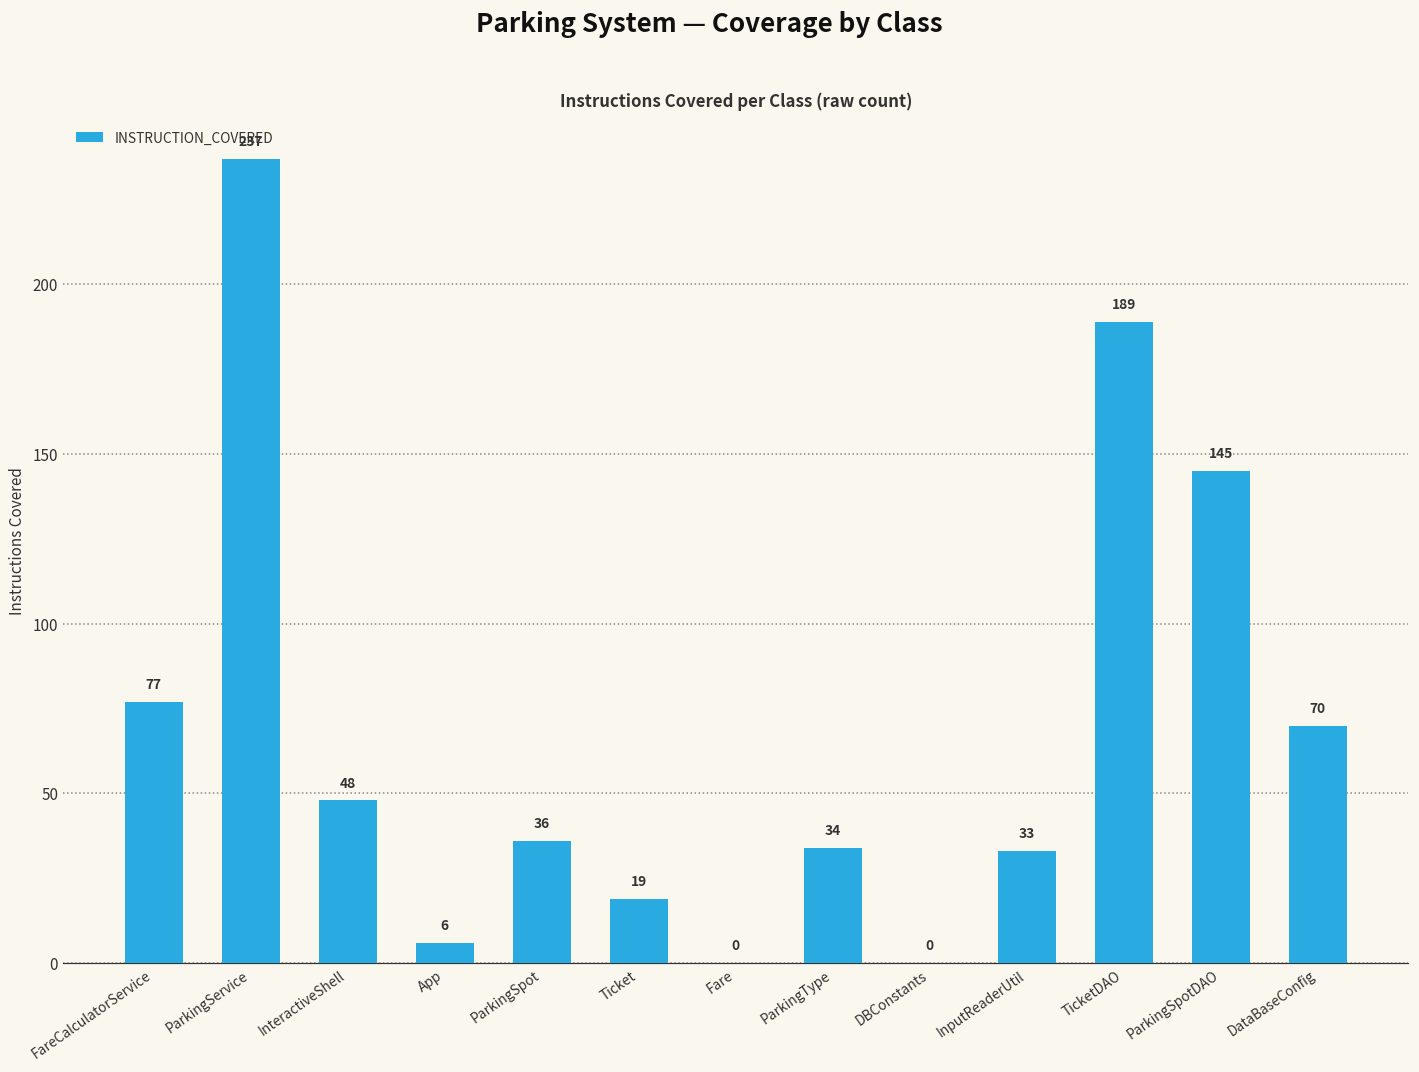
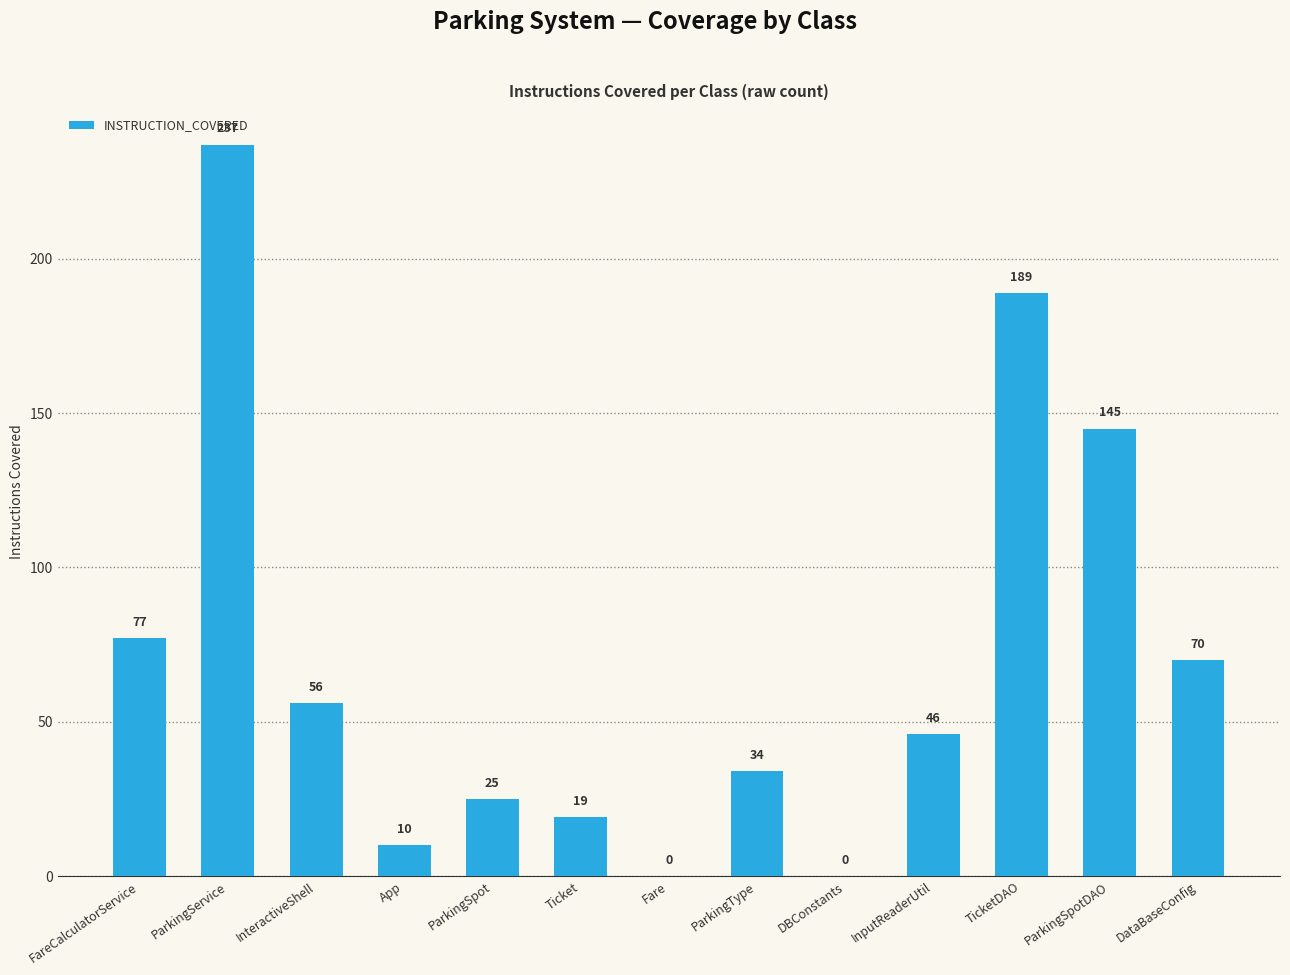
InteractiveShell: 48 -> 56
App: 6 -> 10
ParkingSpot: 36 -> 25
InputReaderUtil: 33 -> 46
